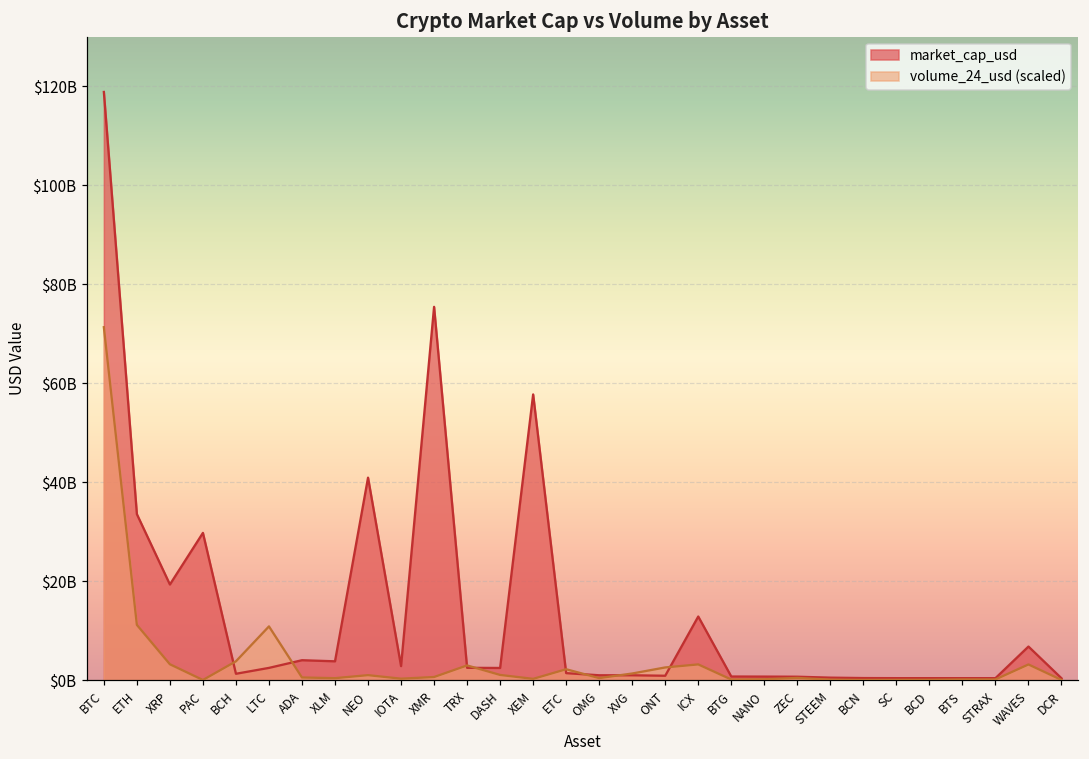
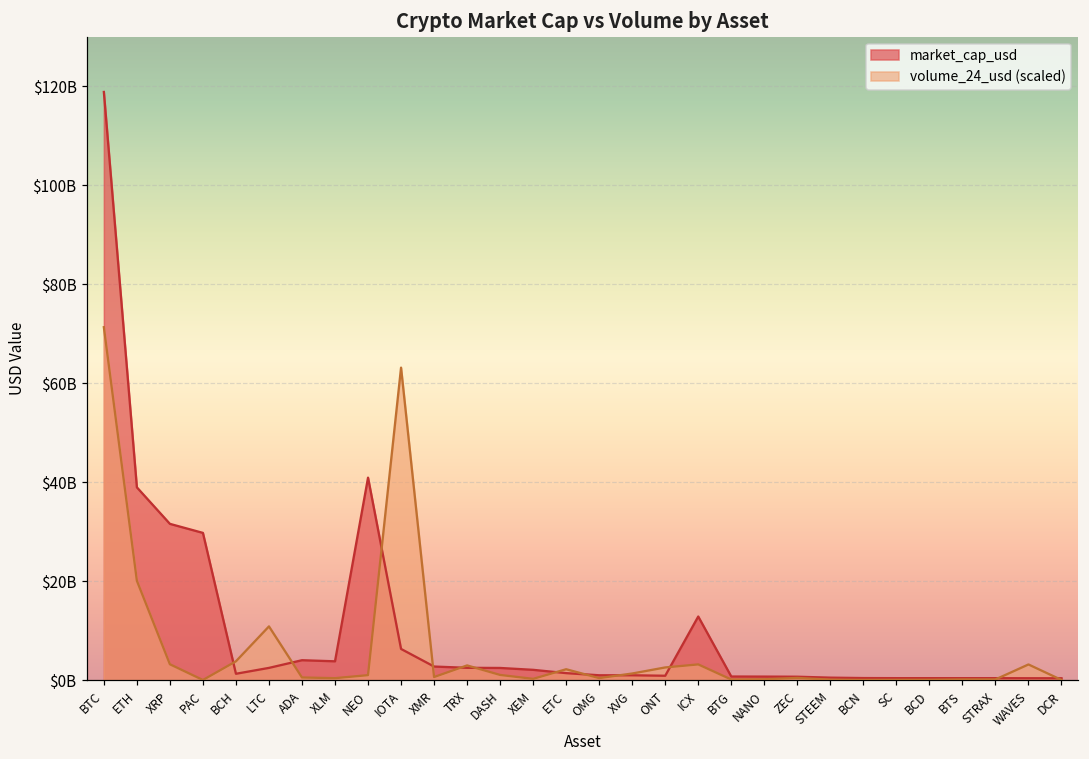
market_cap_usd, ETH: $34000000000 -> $39000000000
volume_24_usd (scaled), ETH: $11000000000 -> $20000000000
market_cap_usd, XRP: $19000000000 -> $32000000000
market_cap_usd, IOTA: $3000000000 -> $6000000000
volume_24_usd (scaled), IOTA: $0 -> $63000000000
market_cap_usd, XMR: $75000000000 -> $3000000000
market_cap_usd, XEM: $58000000000 -> $2000000000
market_cap_usd, WAVES: $7000000000 -> $0
